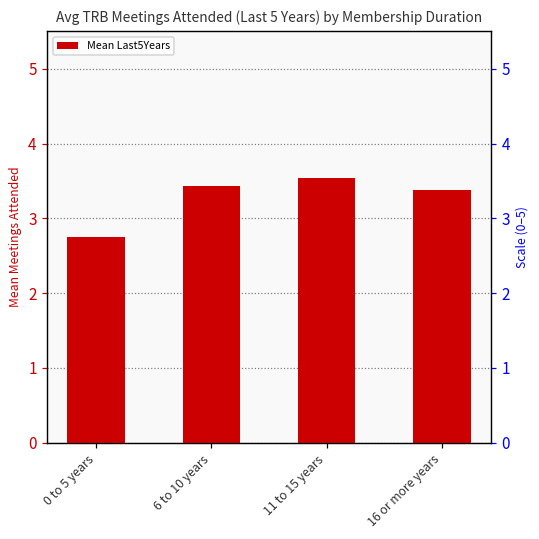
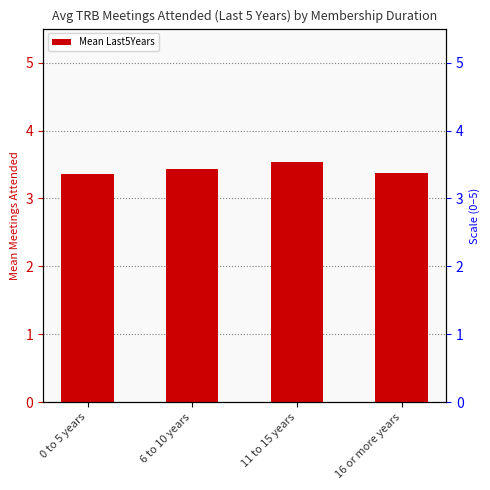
0 to 5 years: 2.8 -> 3.4
